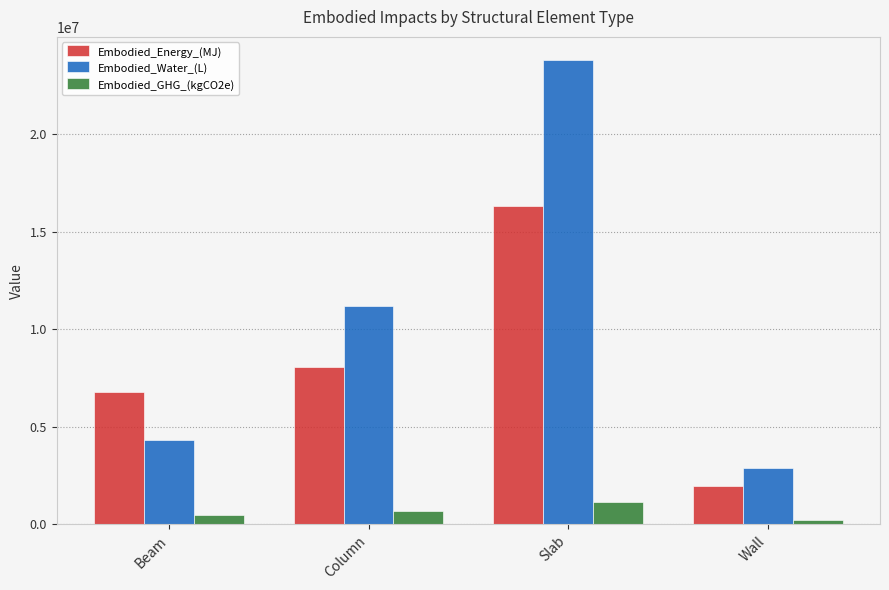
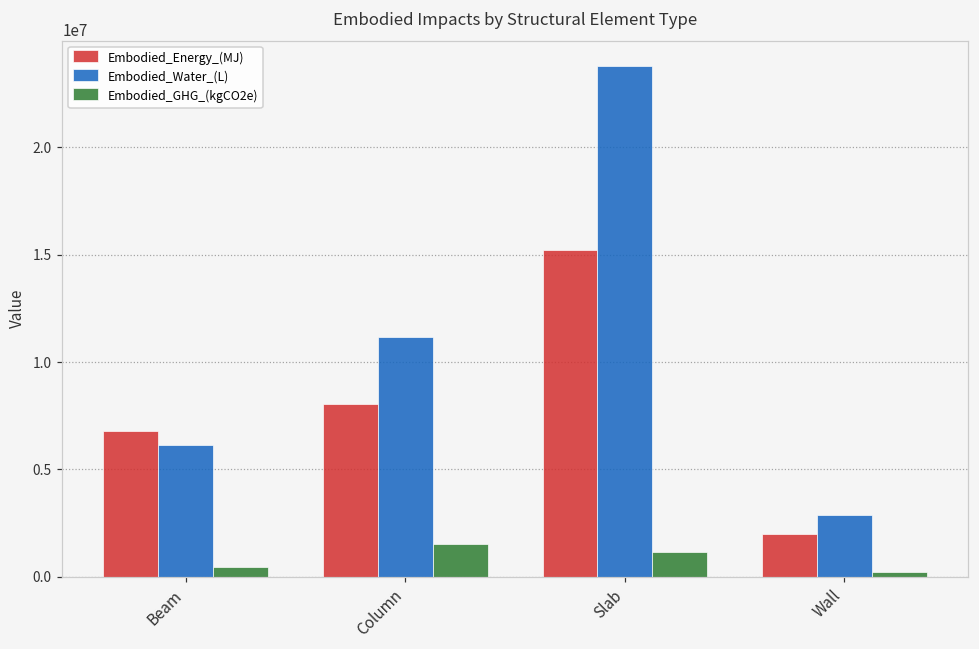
Embodied_Water_(L), Beam: 4300000 -> 6100000
Embodied_GHG_(kgCO2e), Column: 700000 -> 1500000
Embodied_Energy_(MJ), Slab: 16300000 -> 15200000
